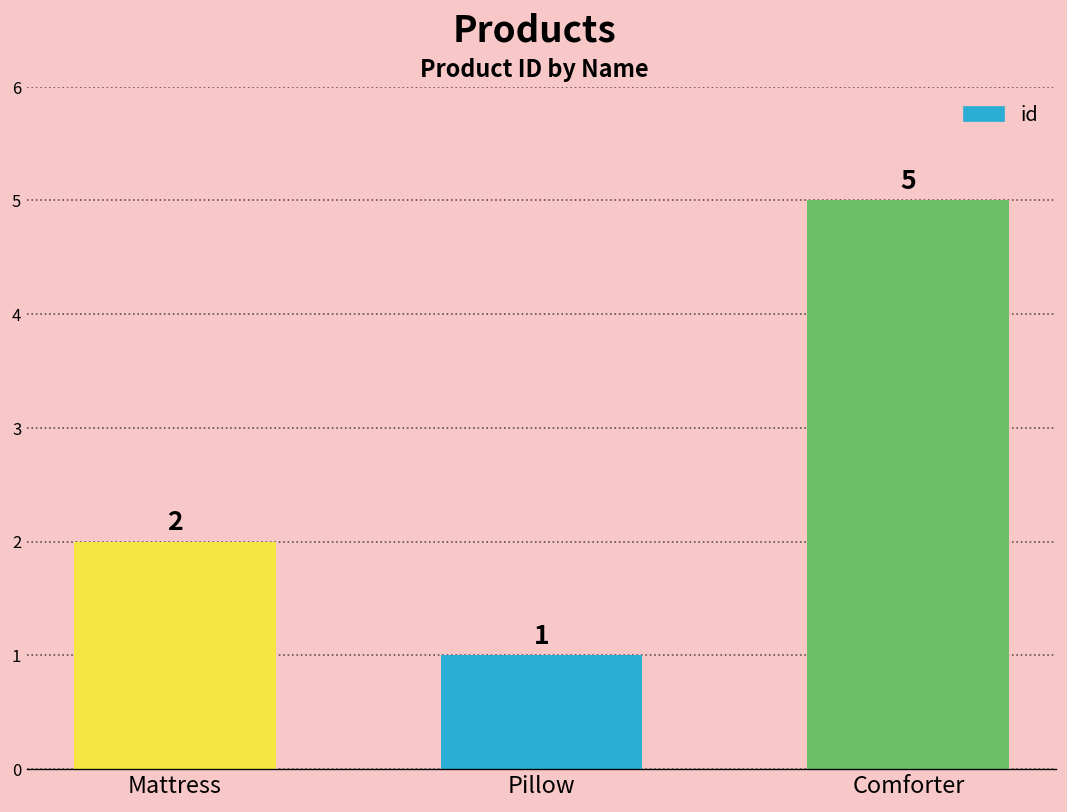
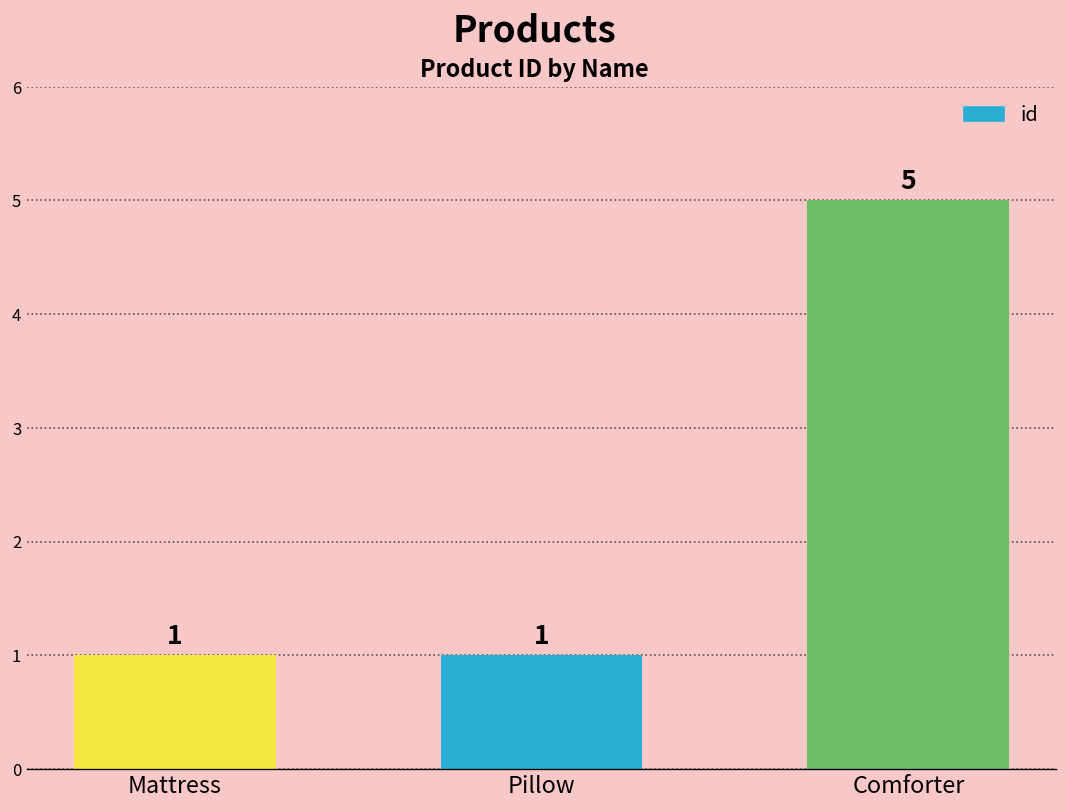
Mattress: 2 -> 1
